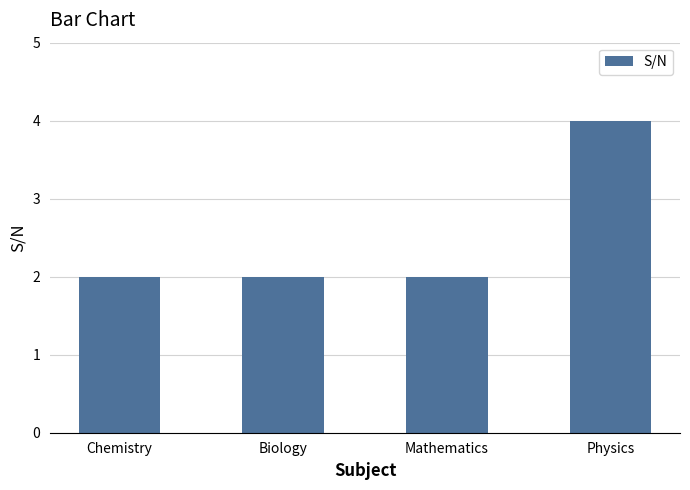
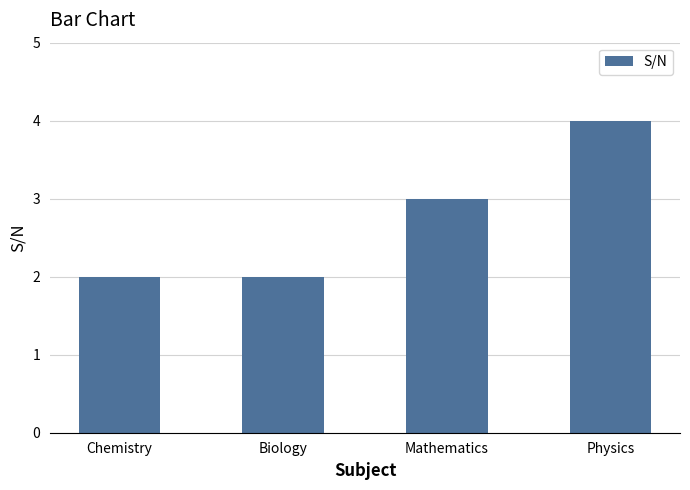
Mathematics: 2 -> 3
